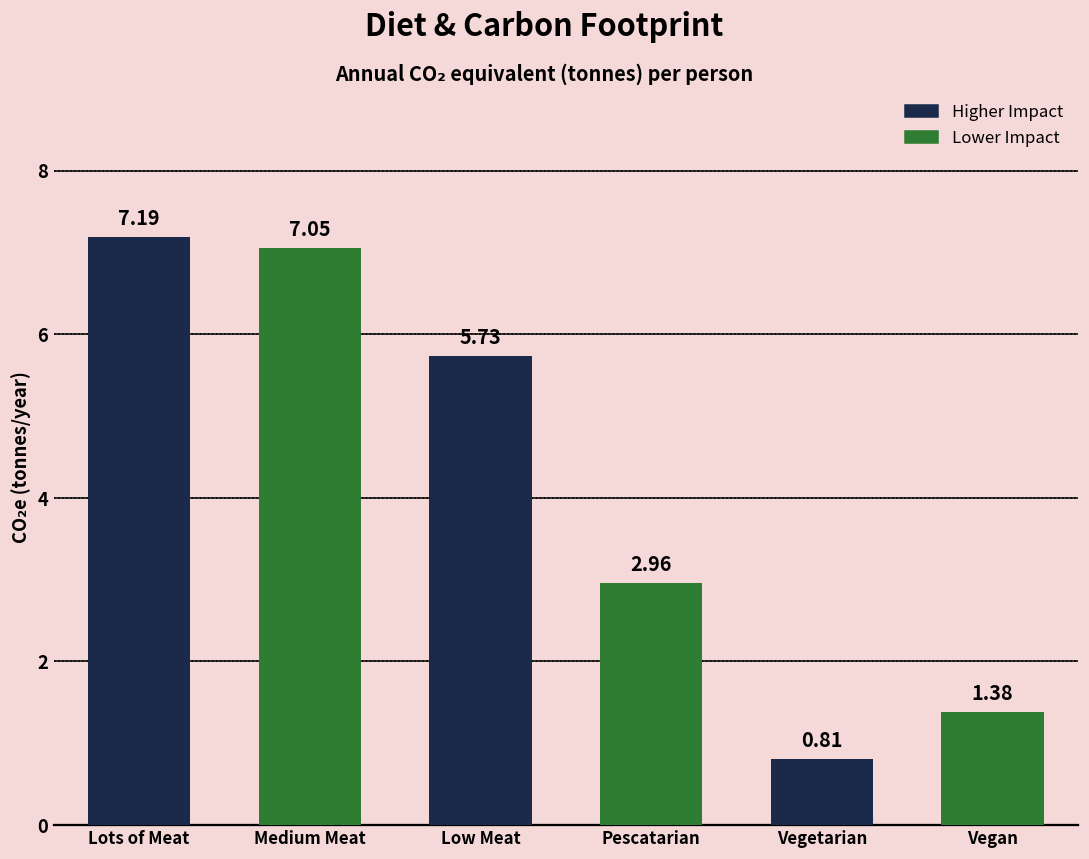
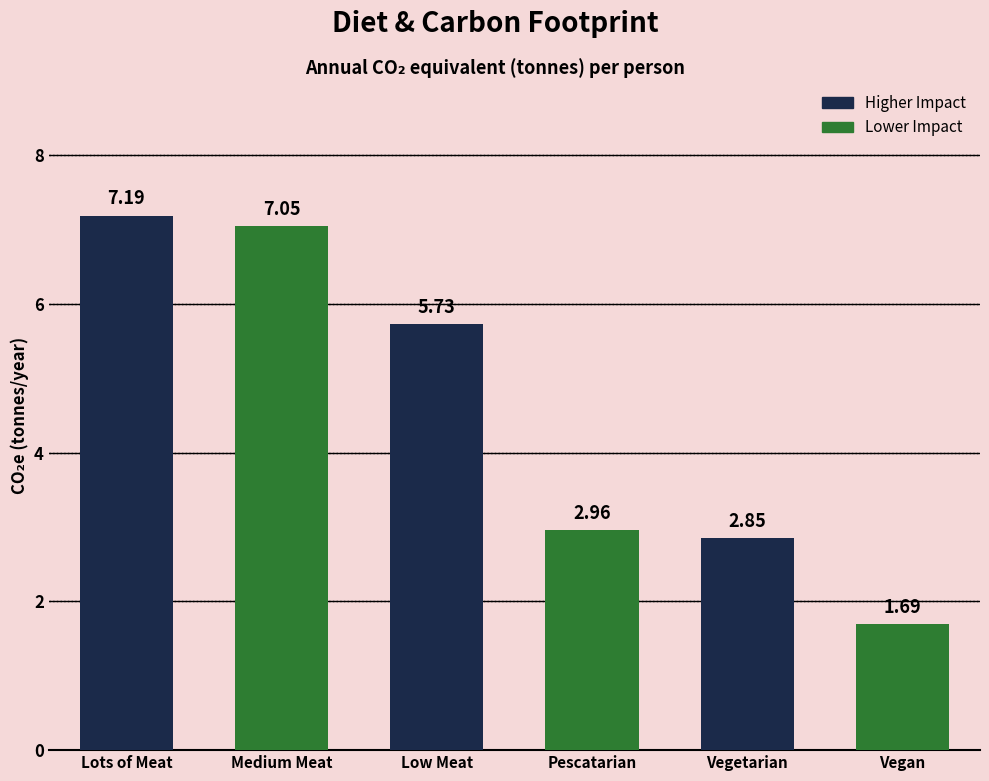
Vegetarian: 0.81 -> 2.85
Vegan: 1.38 -> 1.69
